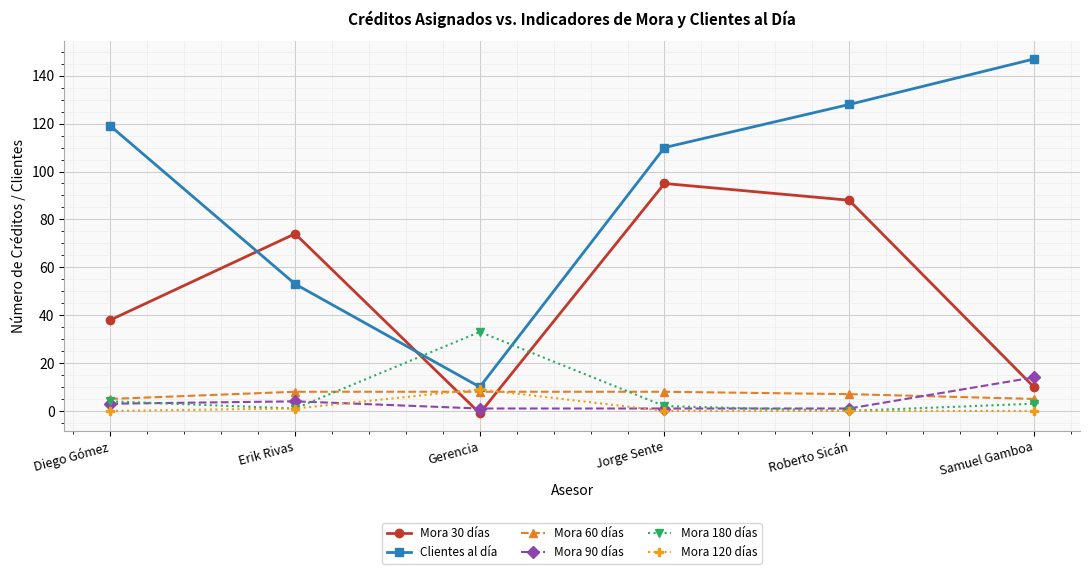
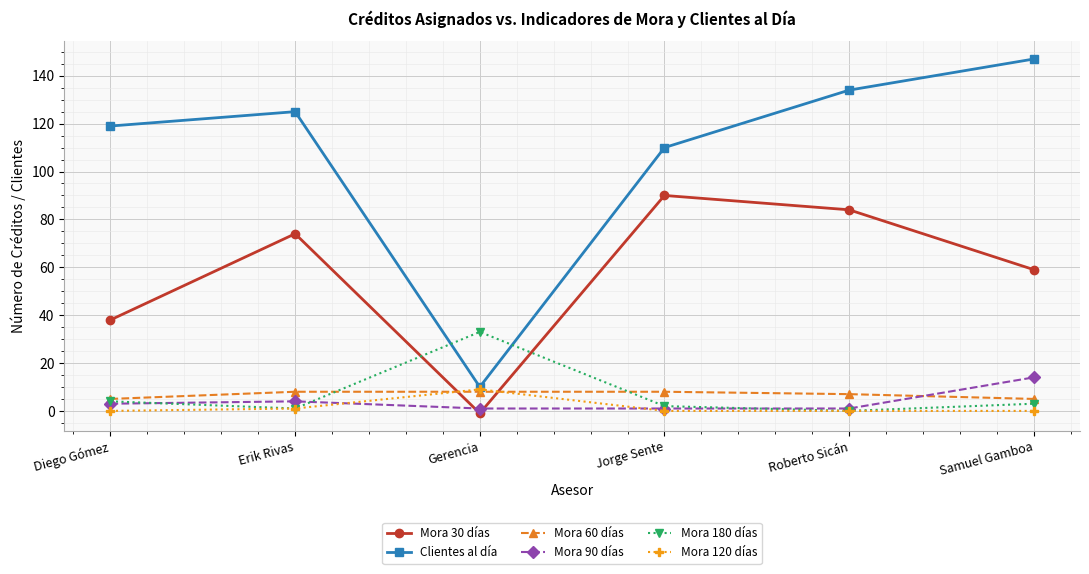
Clientes al día, Erik Rivas: 53 -> 125
Mora 30 días, Jorge Sente: 95 -> 90
Mora 30 días, Roberto Sicán: 88 -> 84
Clientes al día, Roberto Sicán: 128 -> 134
Mora 30 días, Samuel Gamboa: 10 -> 59
